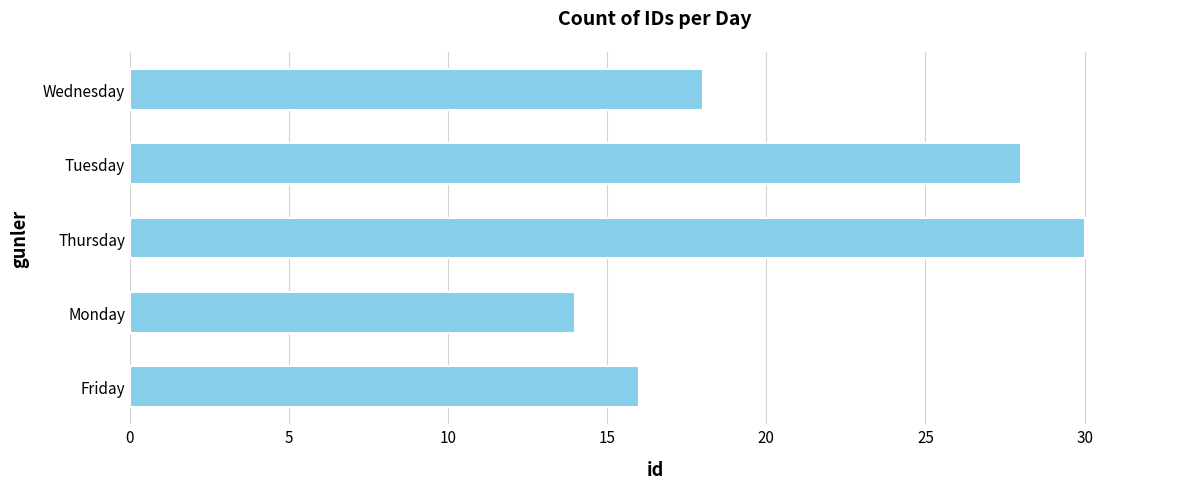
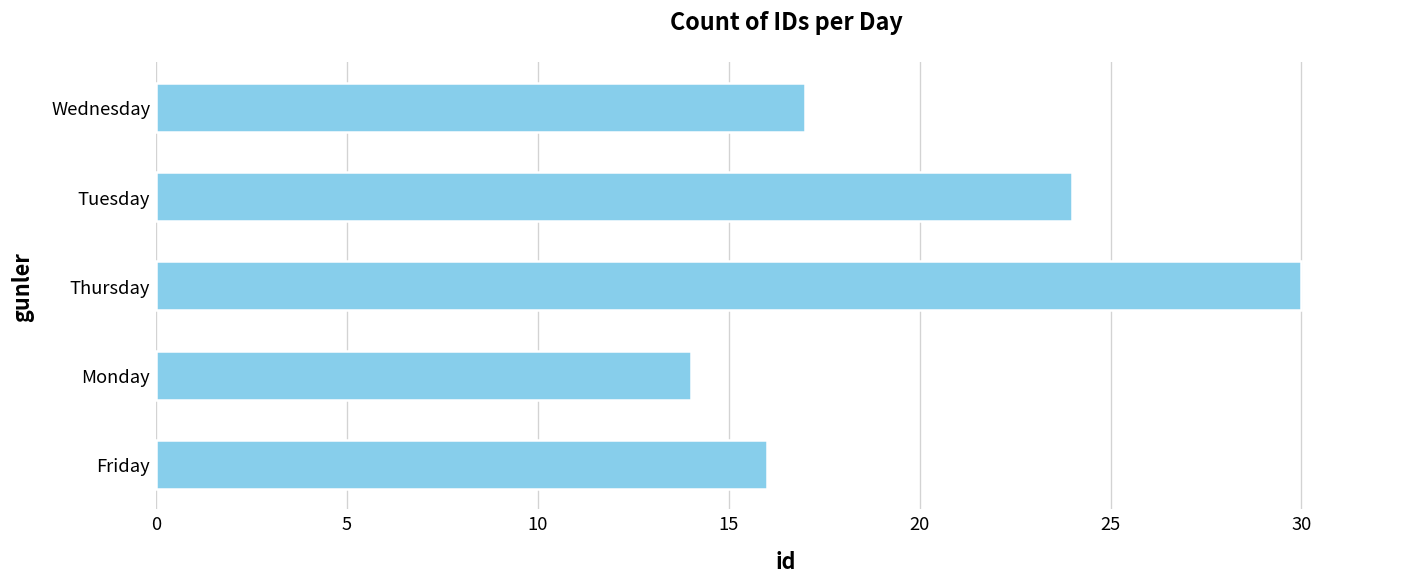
Wednesday: 18 -> 17
Tuesday: 28 -> 24
